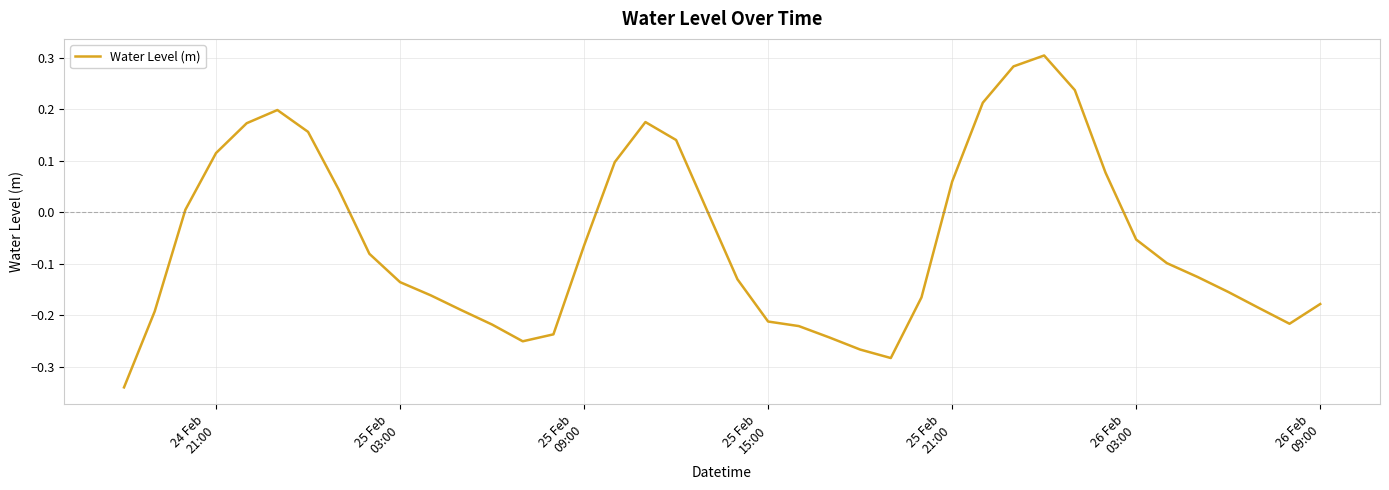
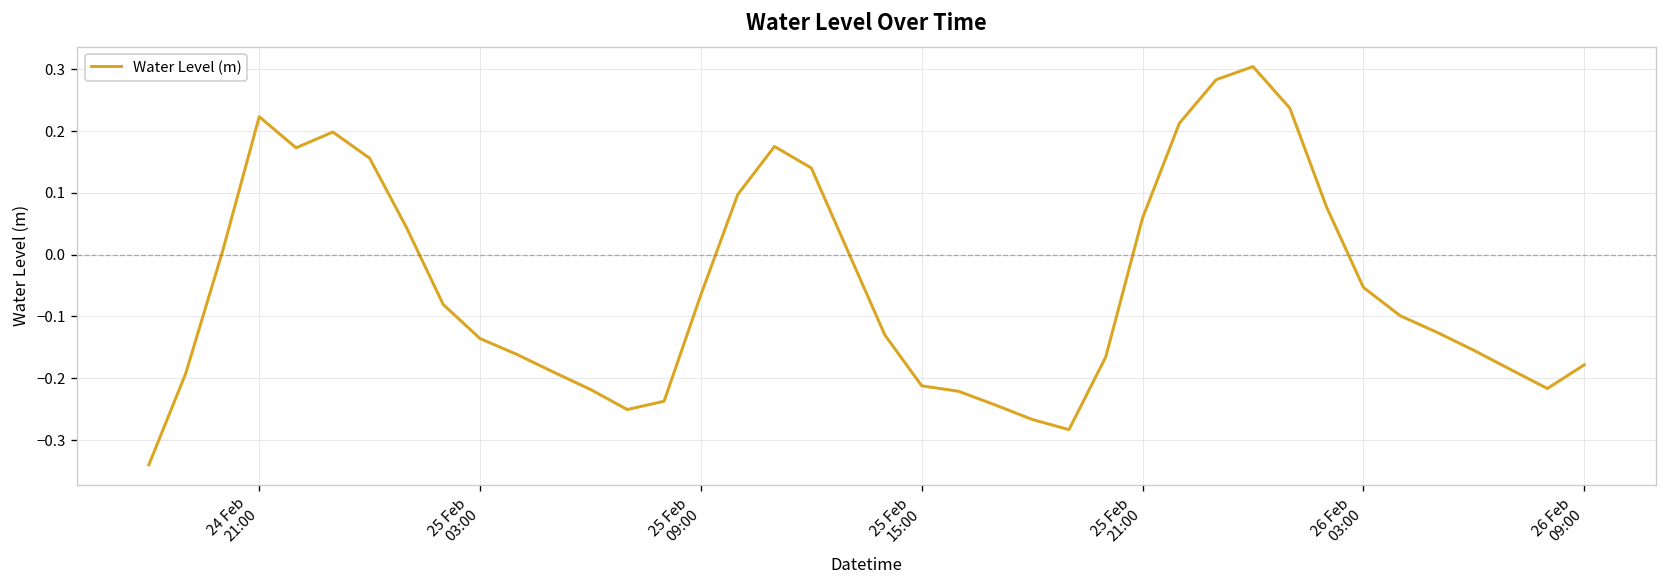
24 Feb 21:00: 0.12 -> 0.22
